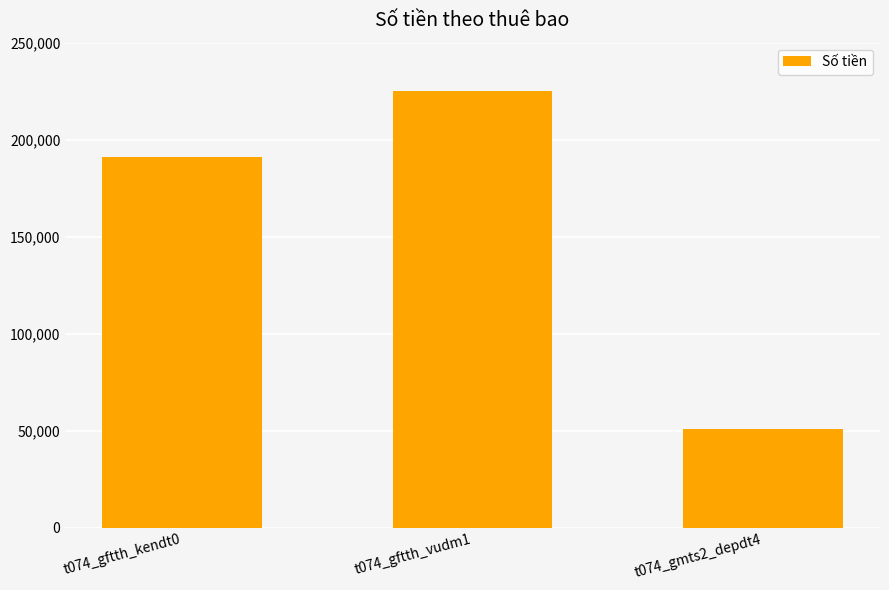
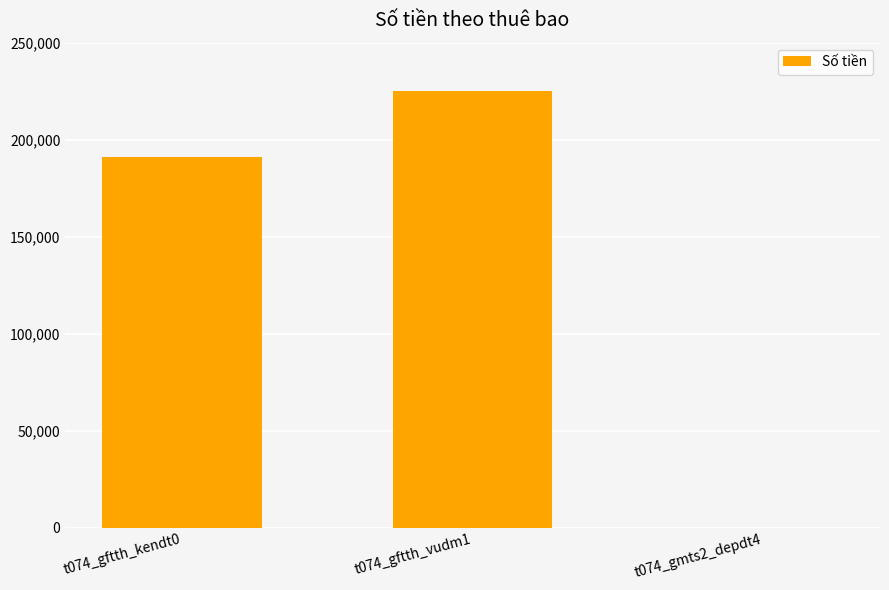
t074_gmts2_depdt4: 51,000 -> 0
